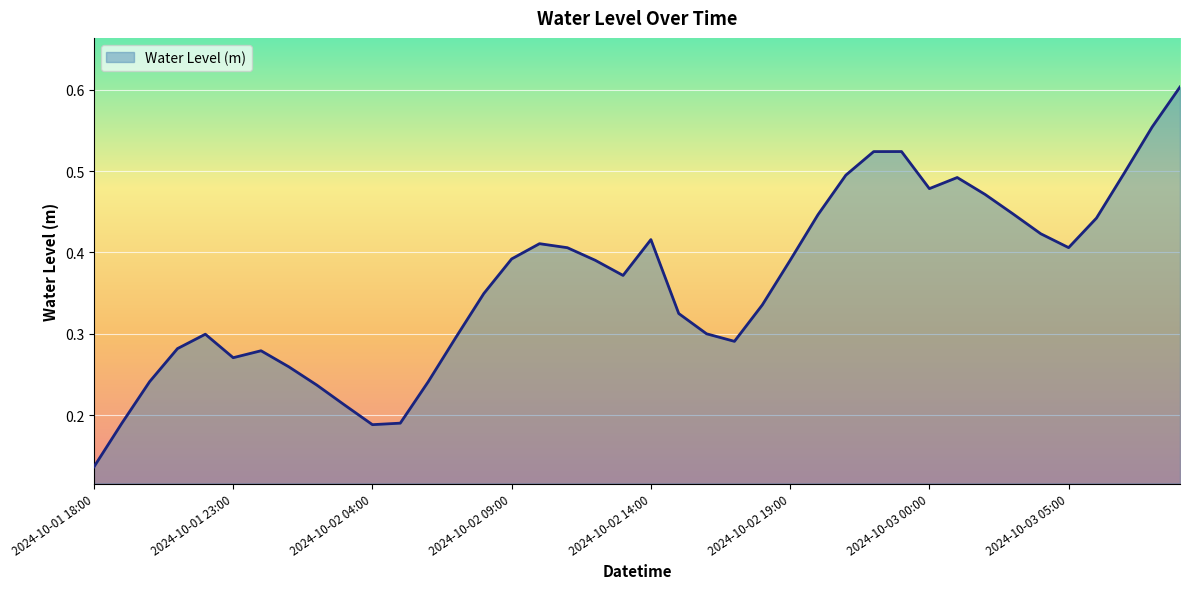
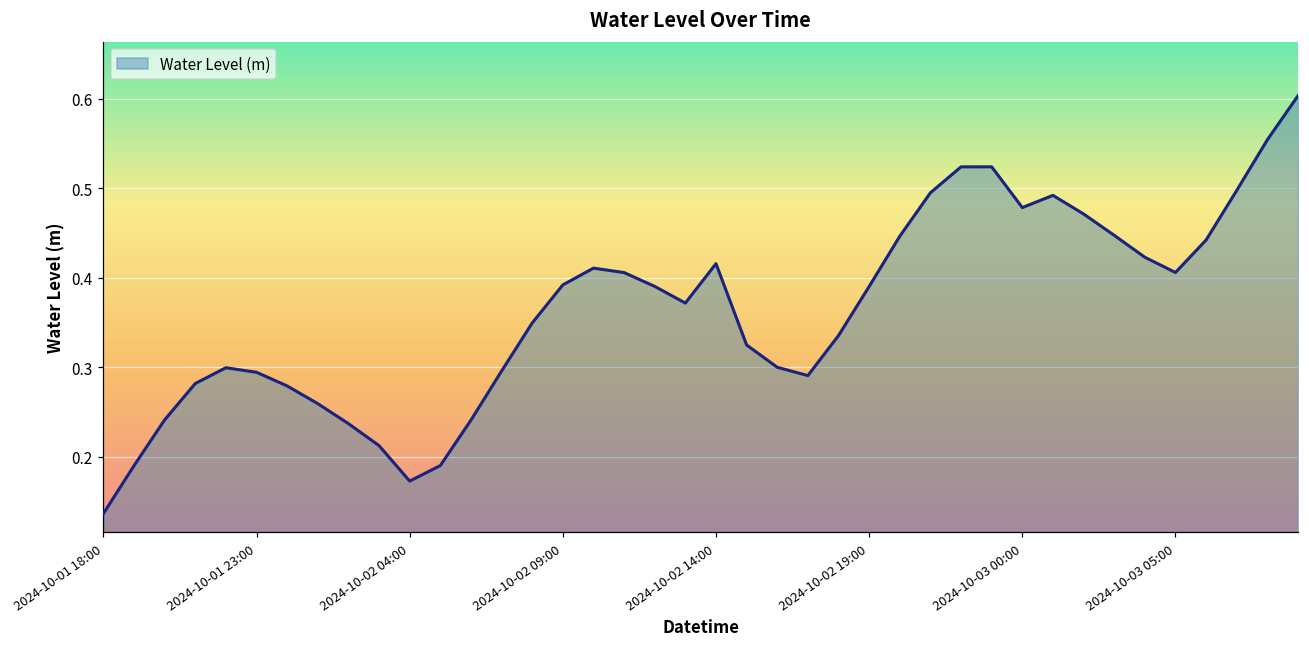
2024-10-01 23:00: 0.27 -> 0.29
2024-10-02 04:00: 0.19 -> 0.17
